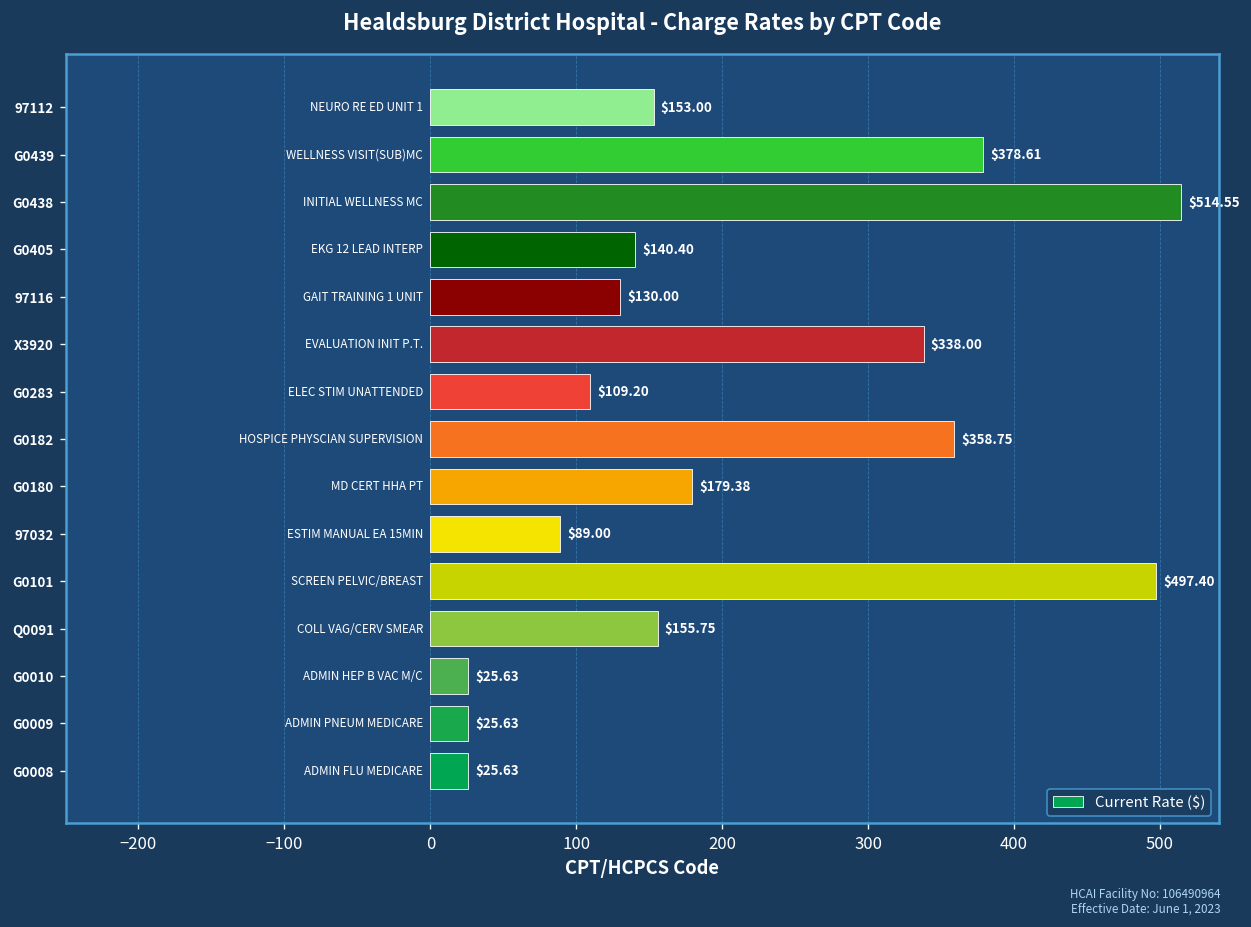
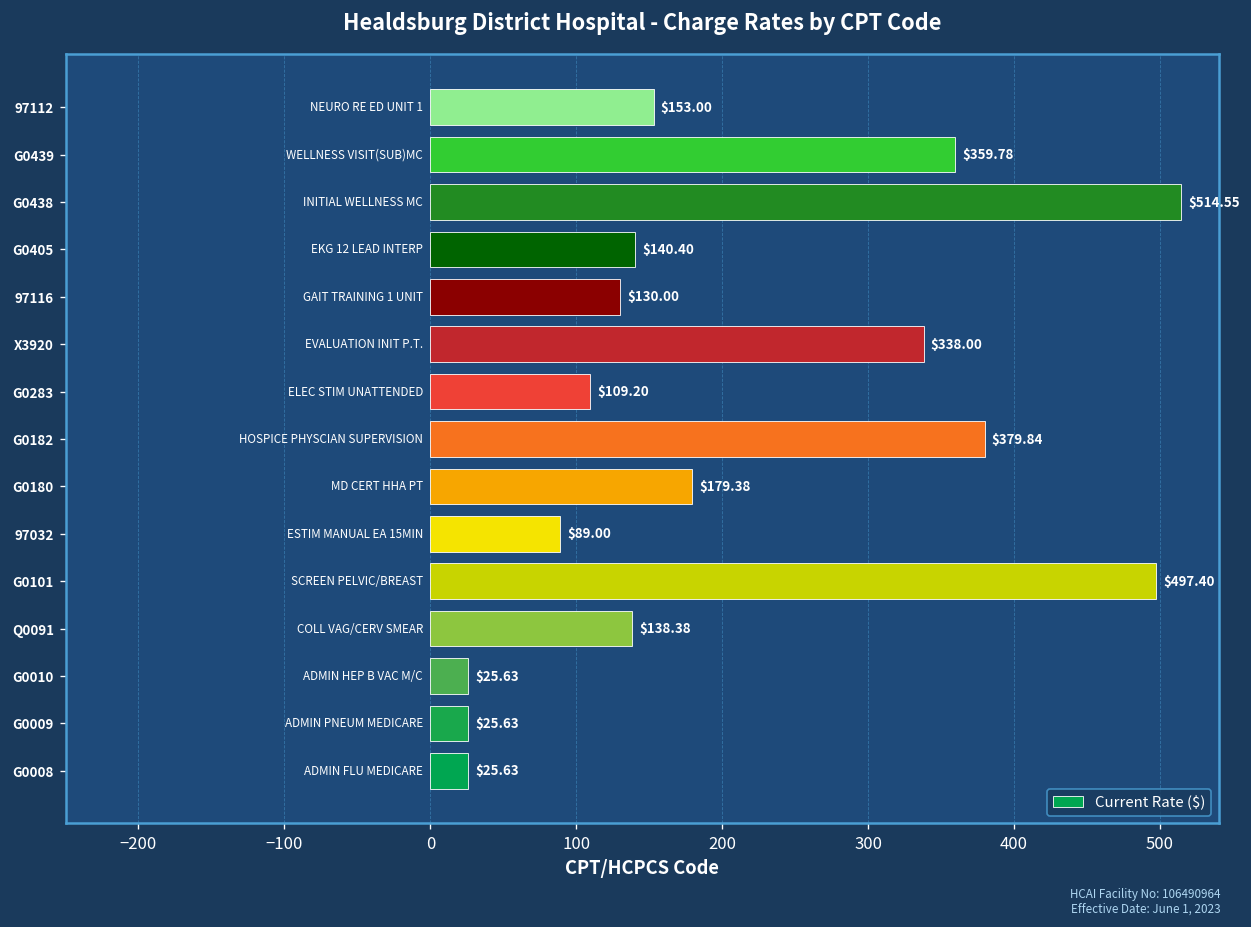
G0439: $378.61 -> $359.78
G0182: $358.75 -> $379.84
Q0091: $155.75 -> $138.38
